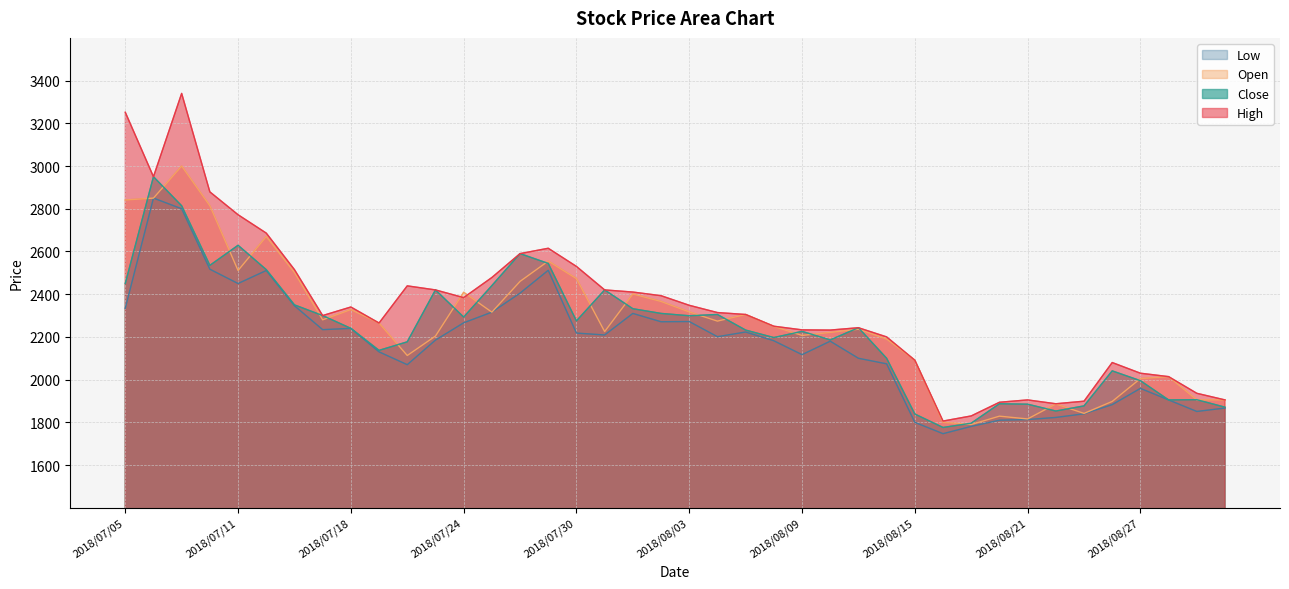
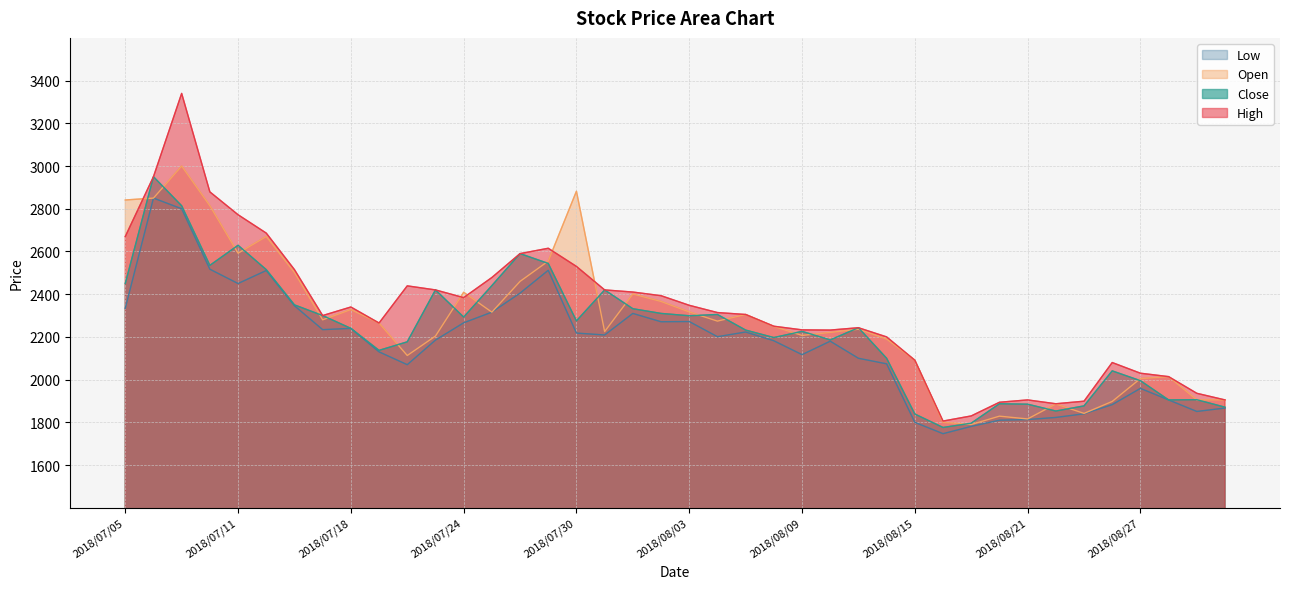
High, 2018/07/05: 3250 -> 2670
Open, 2018/07/11: 2510 -> 2590
Open, 2018/07/30: 2470 -> 2880
